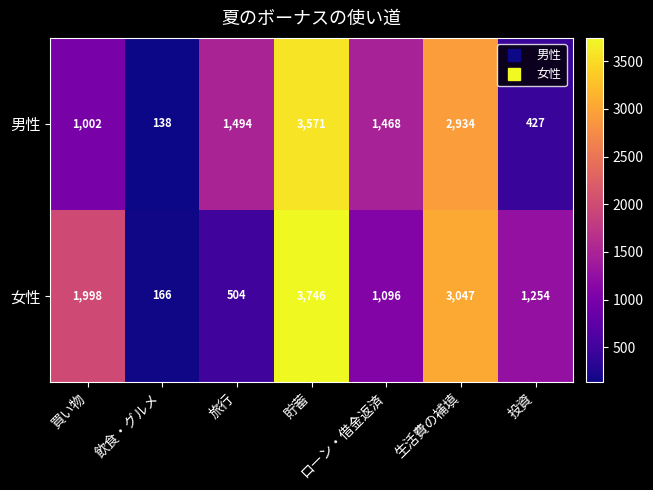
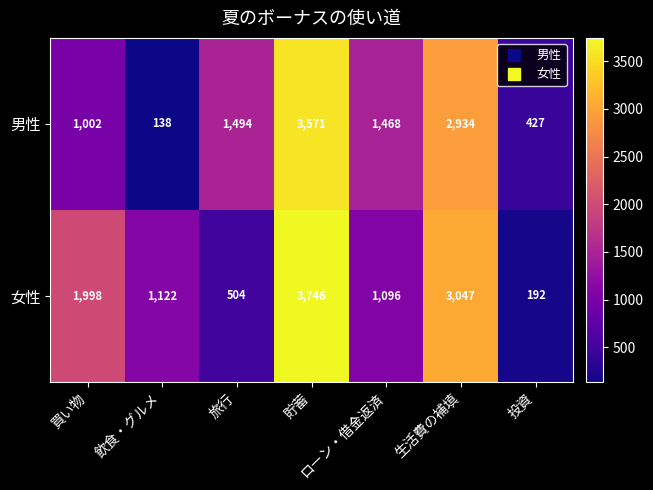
女性, 飲食・グルメ: 166 -> 1,122
女性, 投資: 1,254 -> 192
